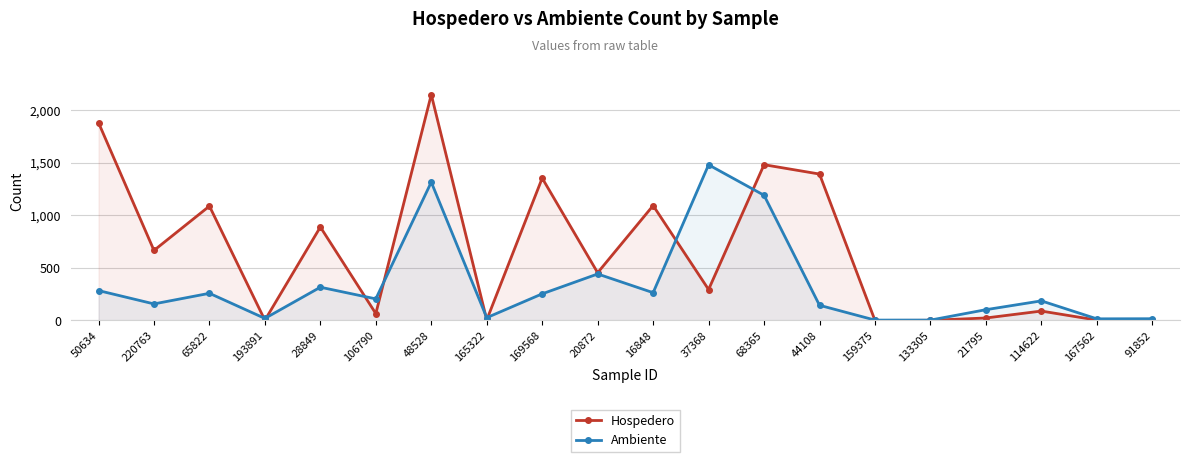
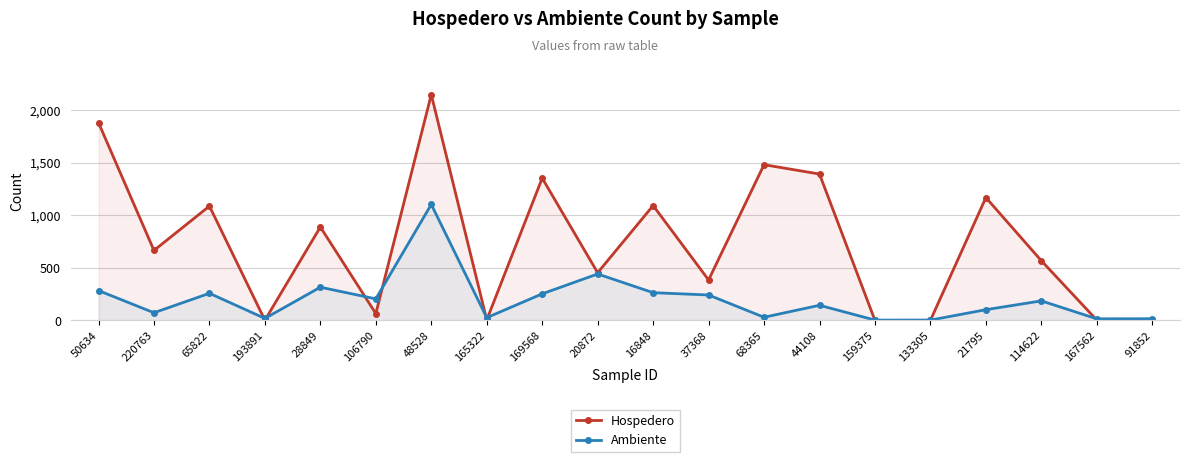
Ambiente, 220763: 160 -> 70
Ambiente, 48528: 1,320 -> 1,100
Hospedero, 37368: 290 -> 390
Ambiente, 37368: 1,480 -> 240
Ambiente, 68365: 1,190 -> 30
Hospedero, 21795: 20 -> 1,170
Hospedero, 114622: 90 -> 570
